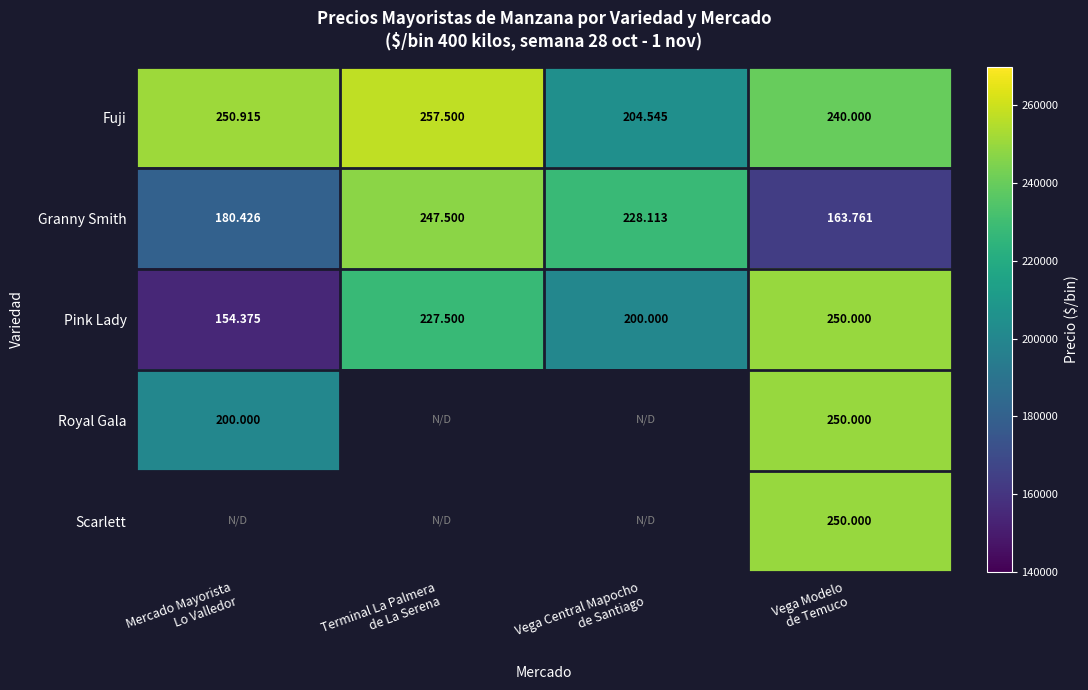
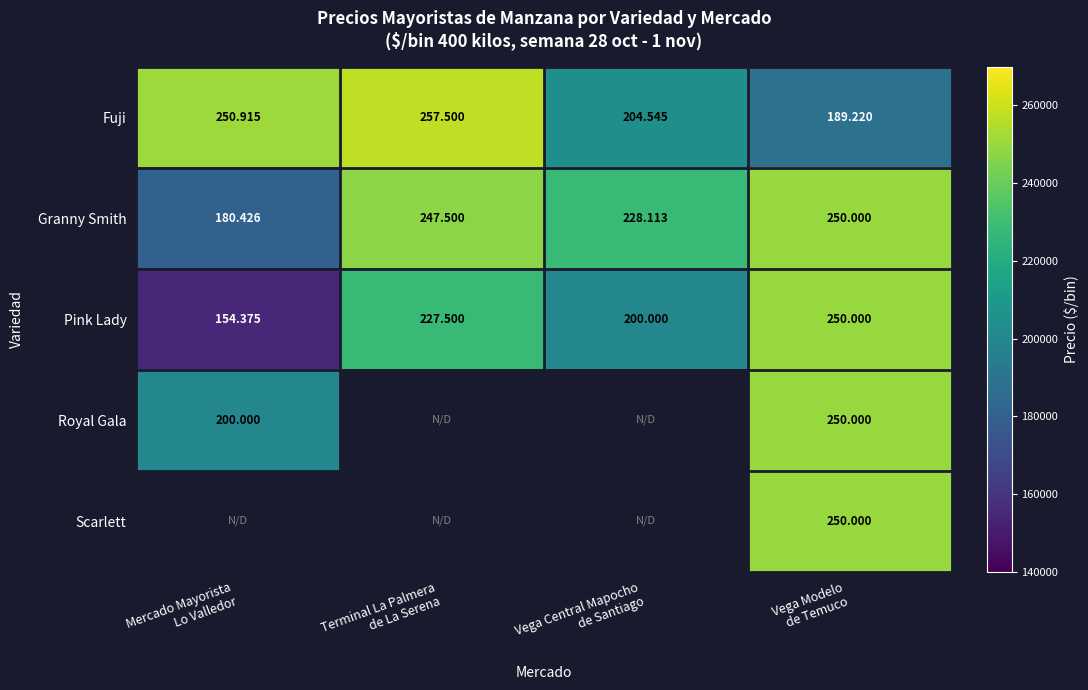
Fuji, Vega Modelo de Temuco: 240.000 -> 189.220
Granny Smith, Vega Modelo de Temuco: 163.761 -> 250.000
